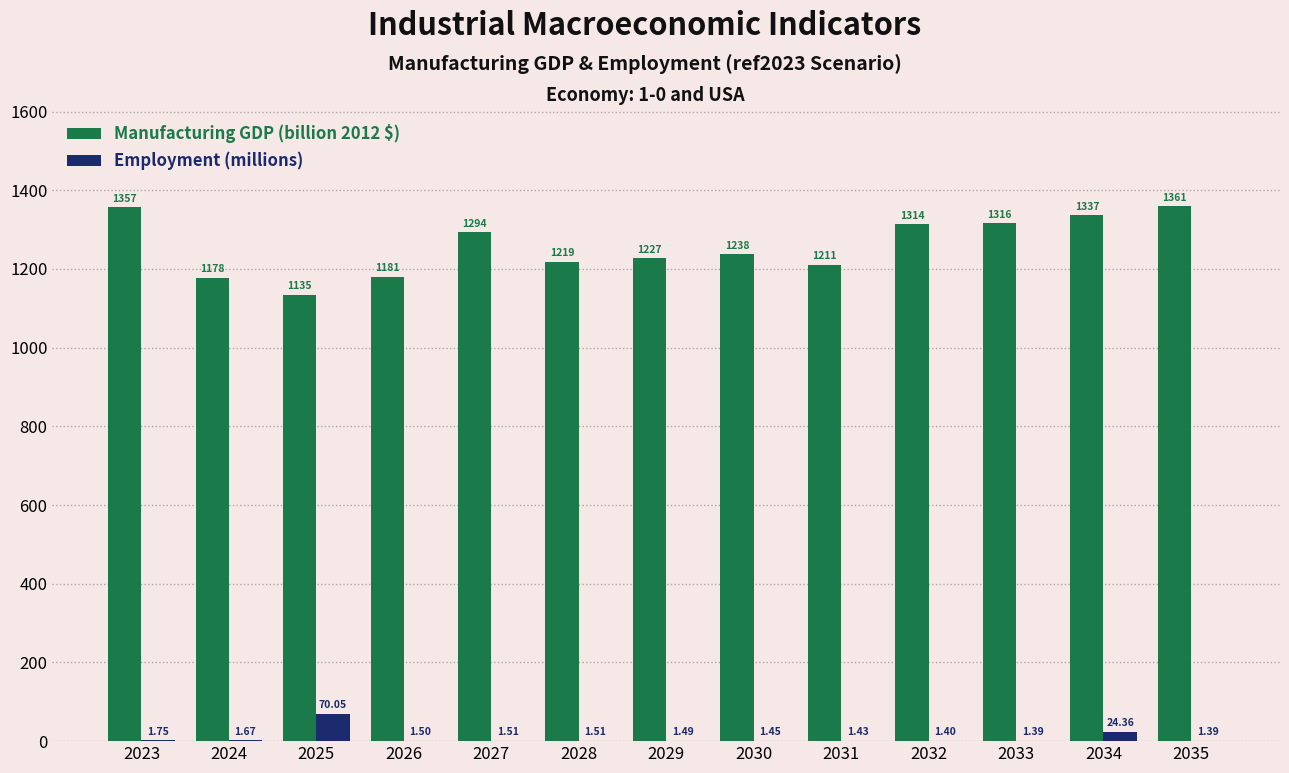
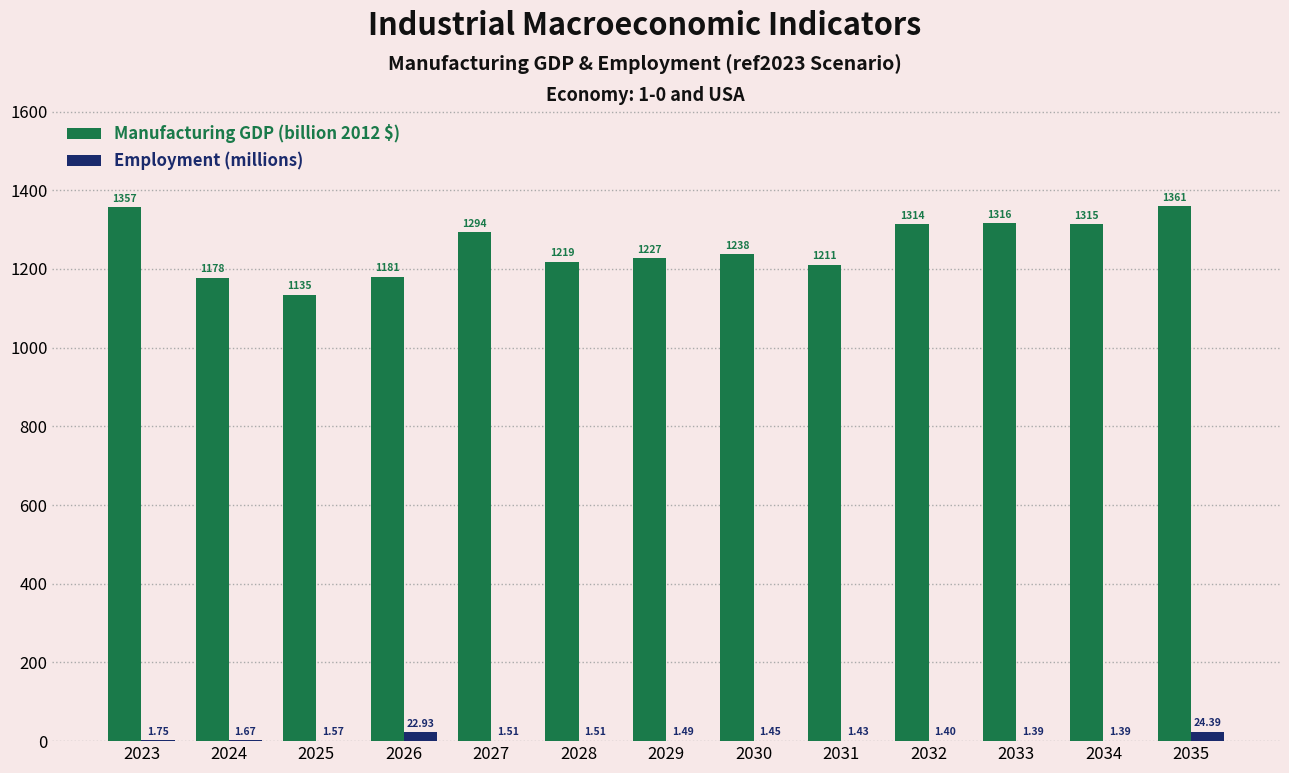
Employment (millions), 2025: 70.05 -> 1.57
Employment (millions), 2026: 1.50 -> 22.93
Manufacturing GDP (billion 2012 $), 2034: 1337 -> 1315
Employment (millions), 2034: 24.36 -> 1.39
Employment (millions), 2035: 1.39 -> 24.39
